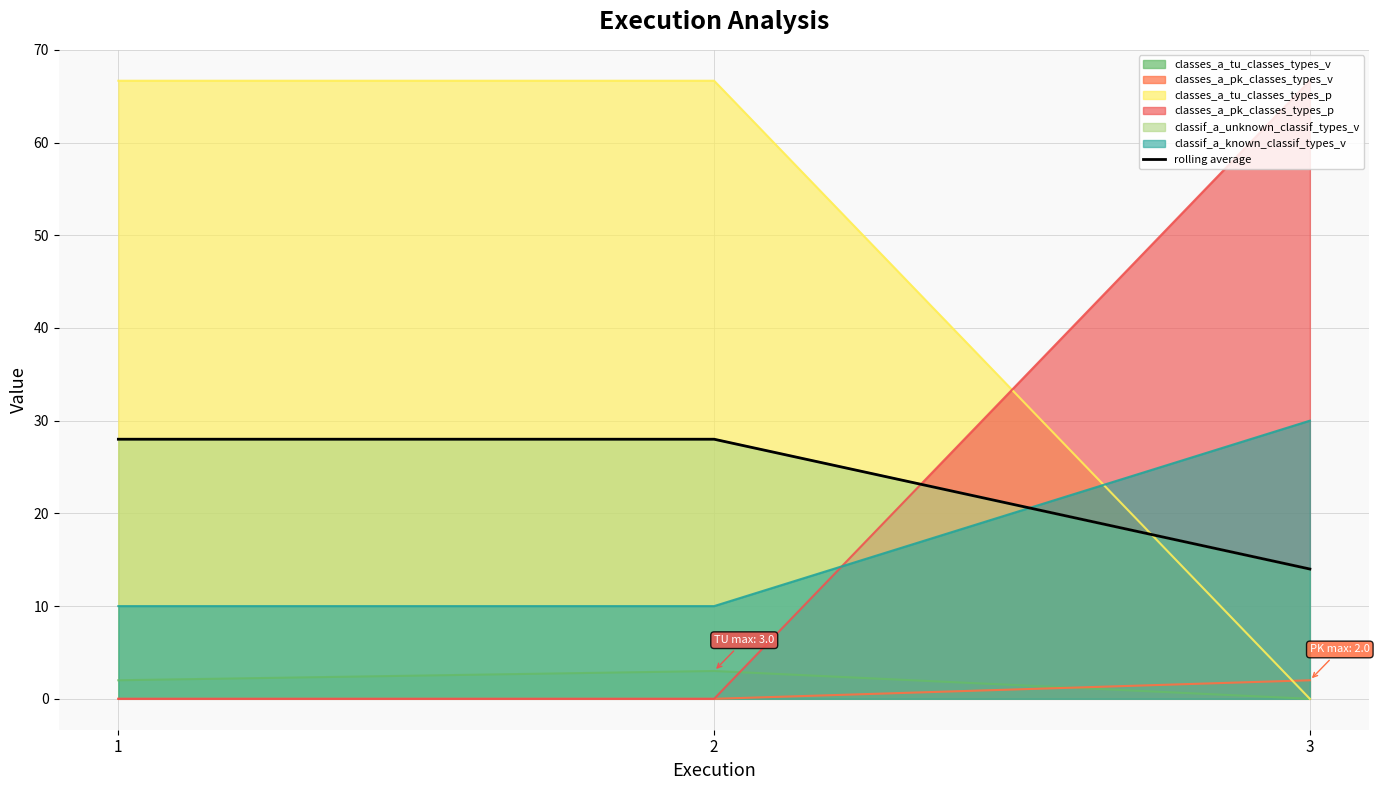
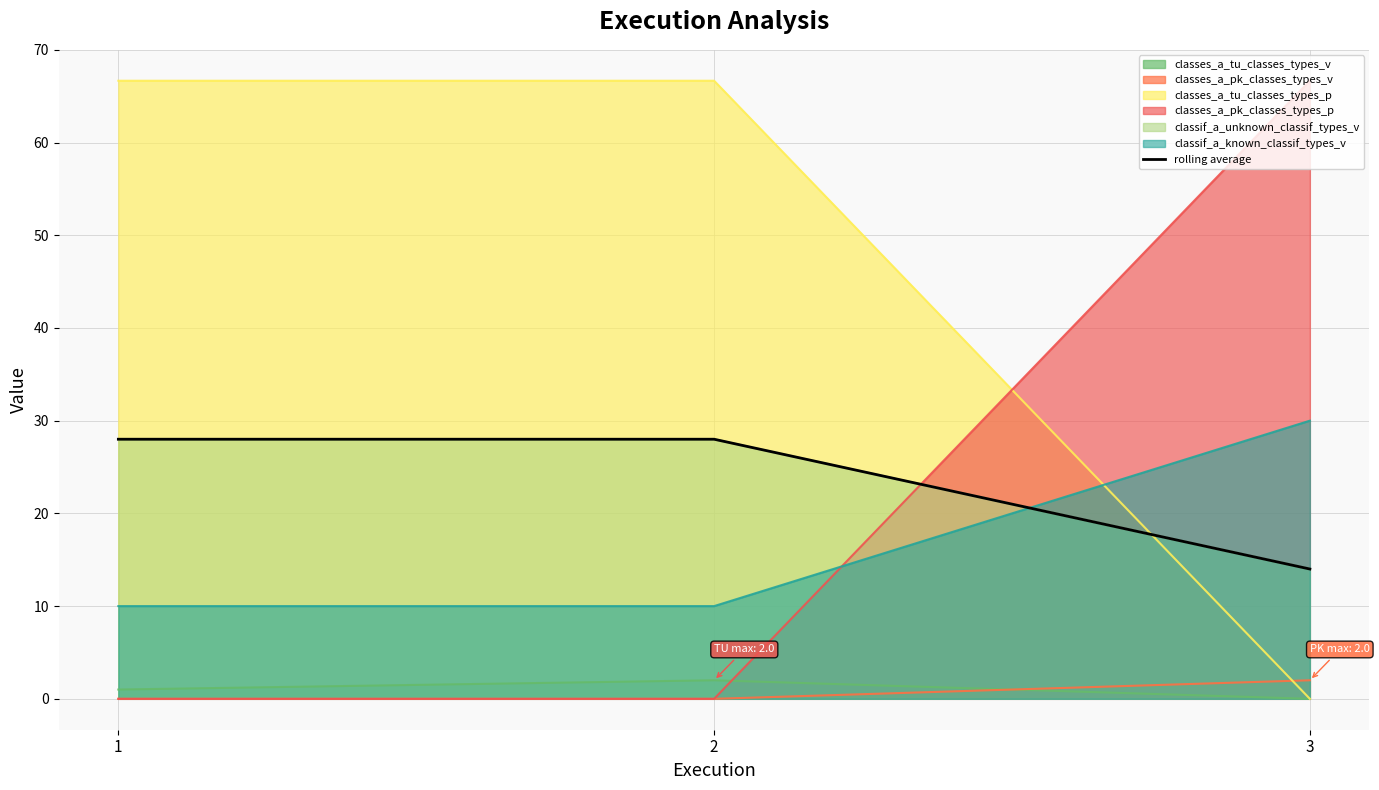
classes_a_tu_classes_types_v, 1: 2 -> 1
classes_a_tu_classes_types_v, 2: 3.0 -> 2.0
